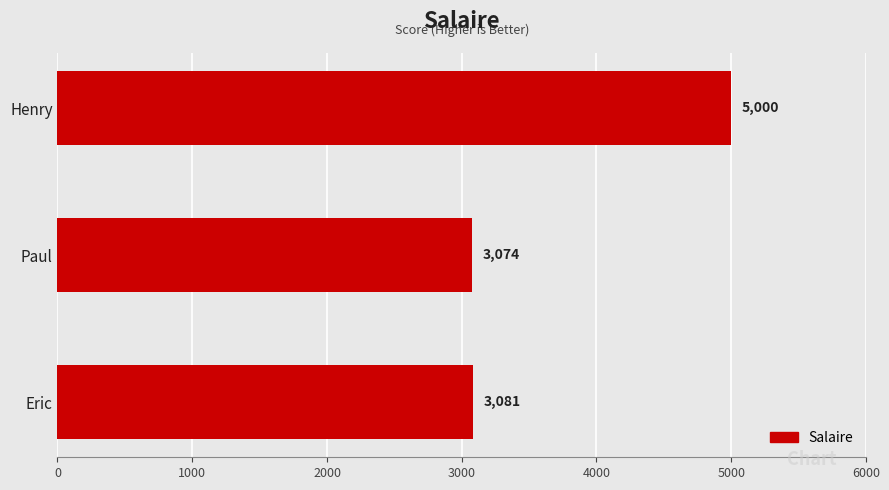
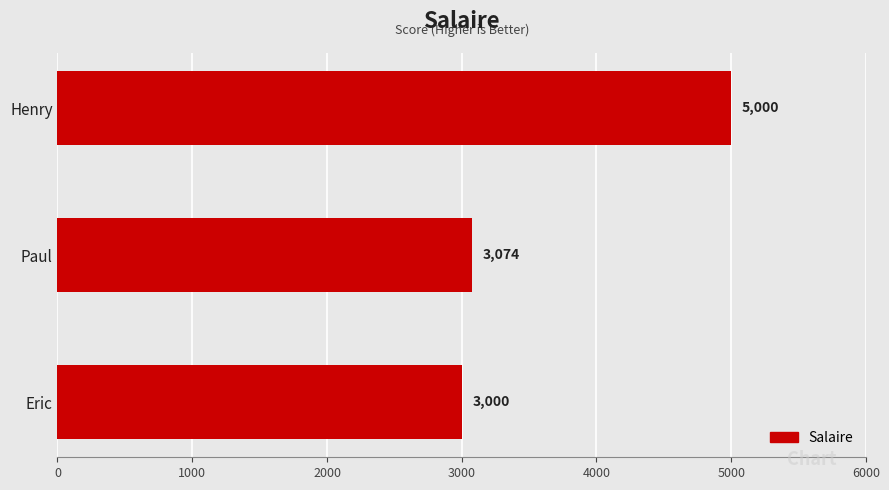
Eric: 3,081 -> 3,000
